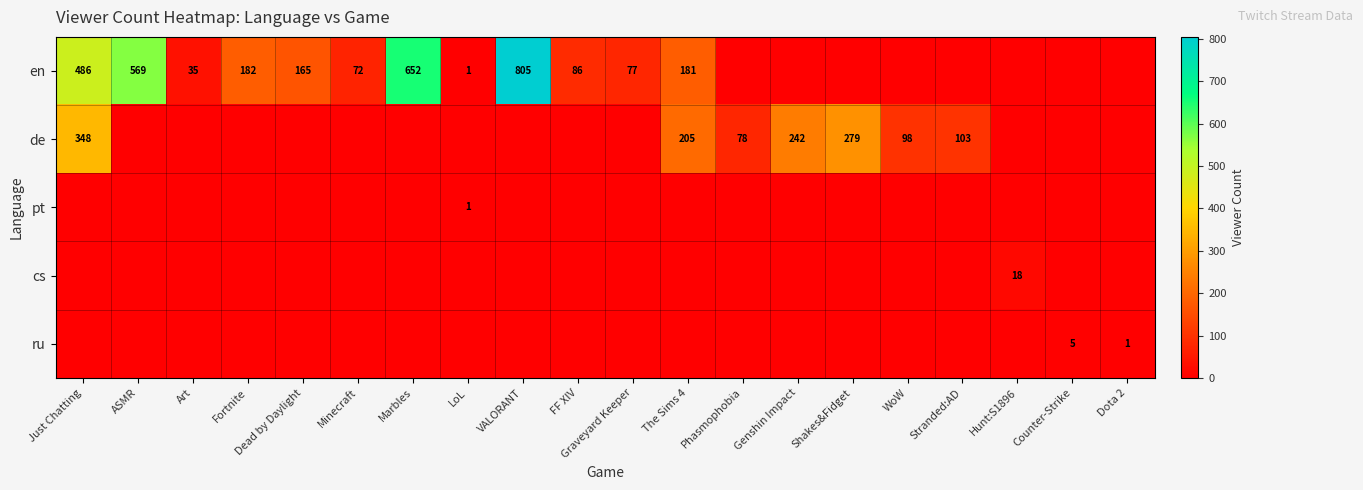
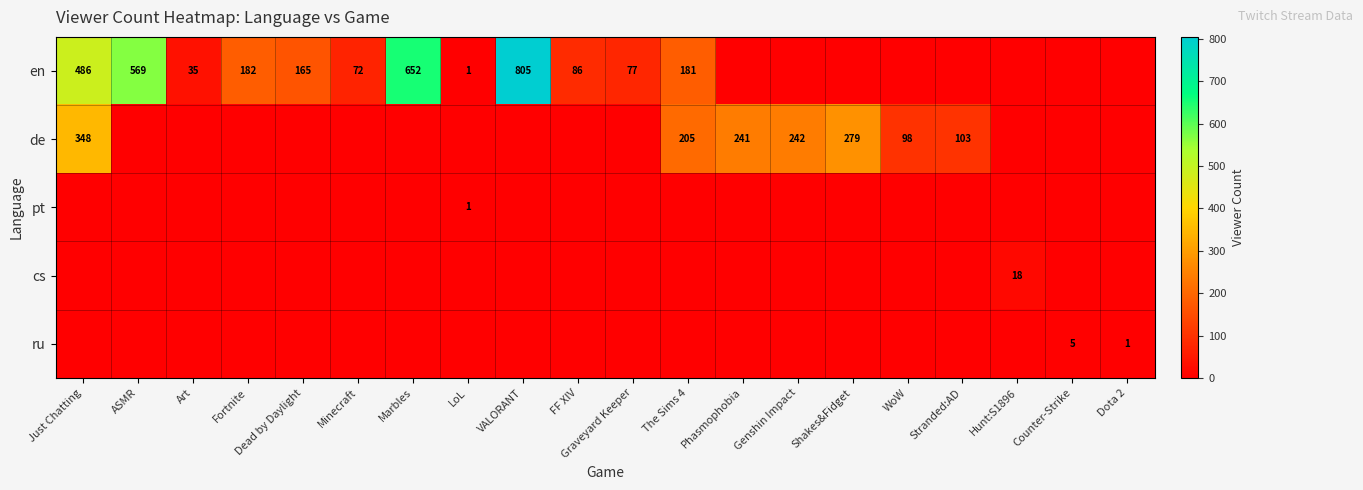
de, Phasmophobia: 78 -> 241
